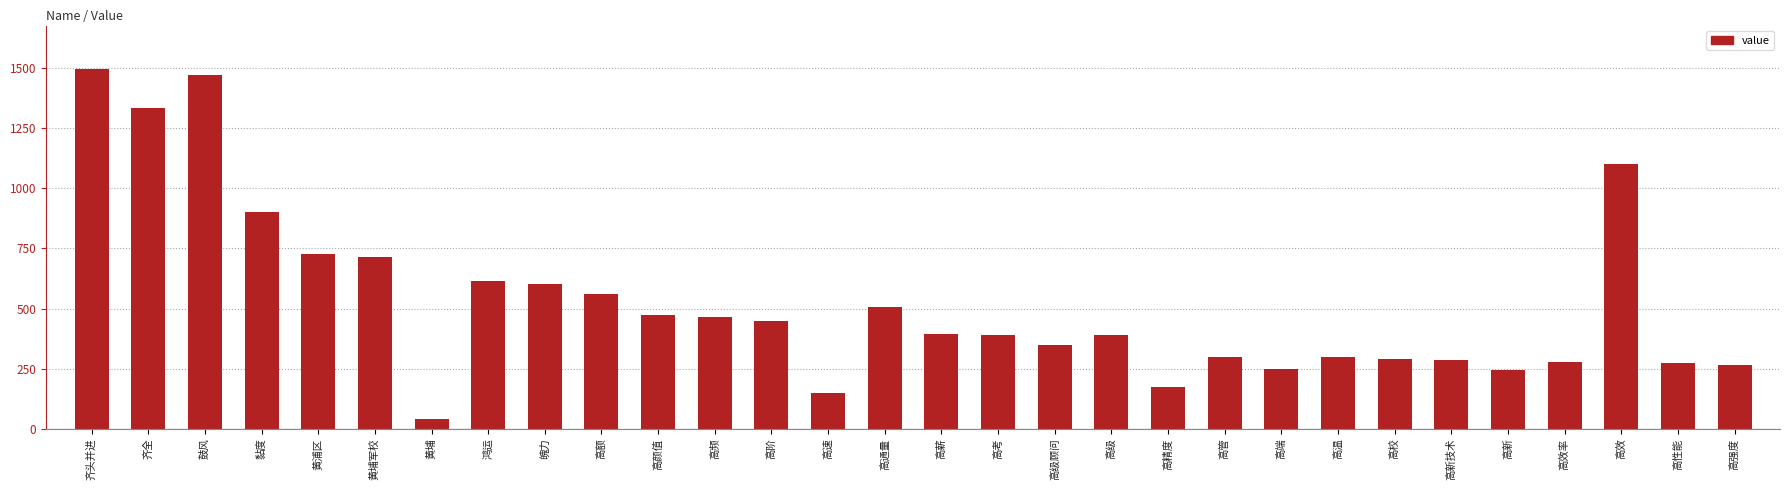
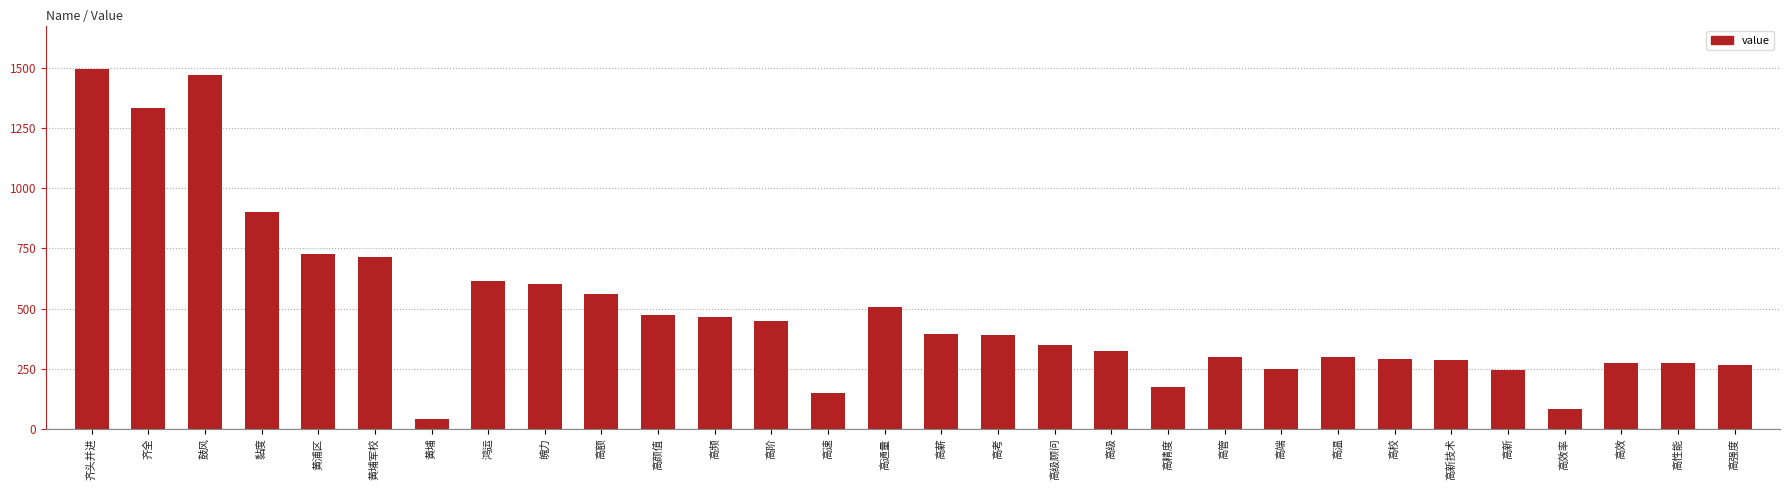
高级: 390 -> 320
高效率: 280 -> 80
高效: 1100 -> 270
